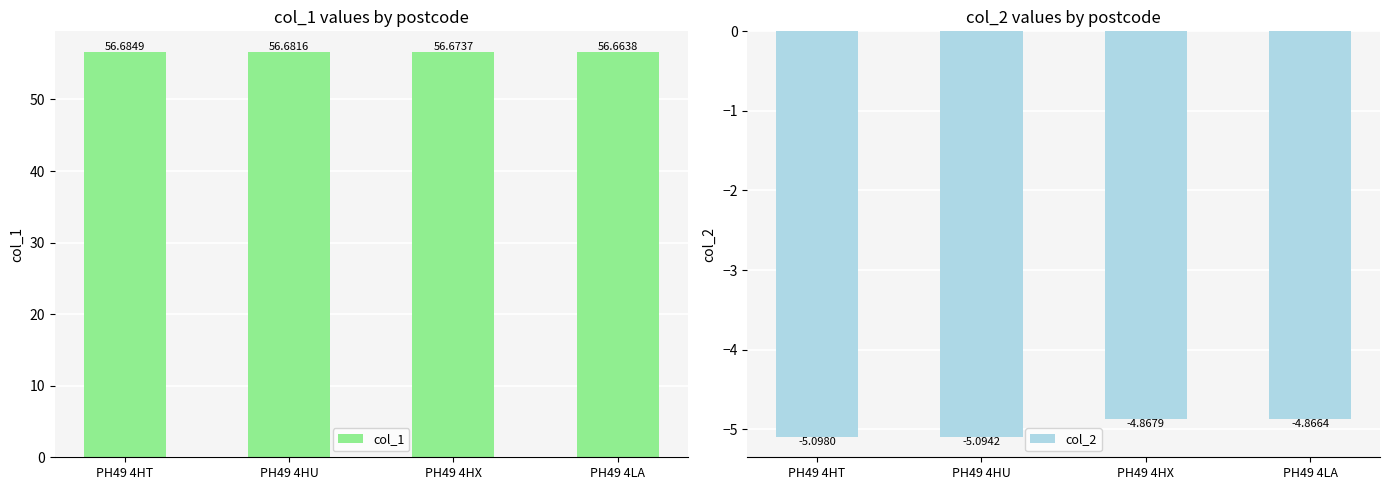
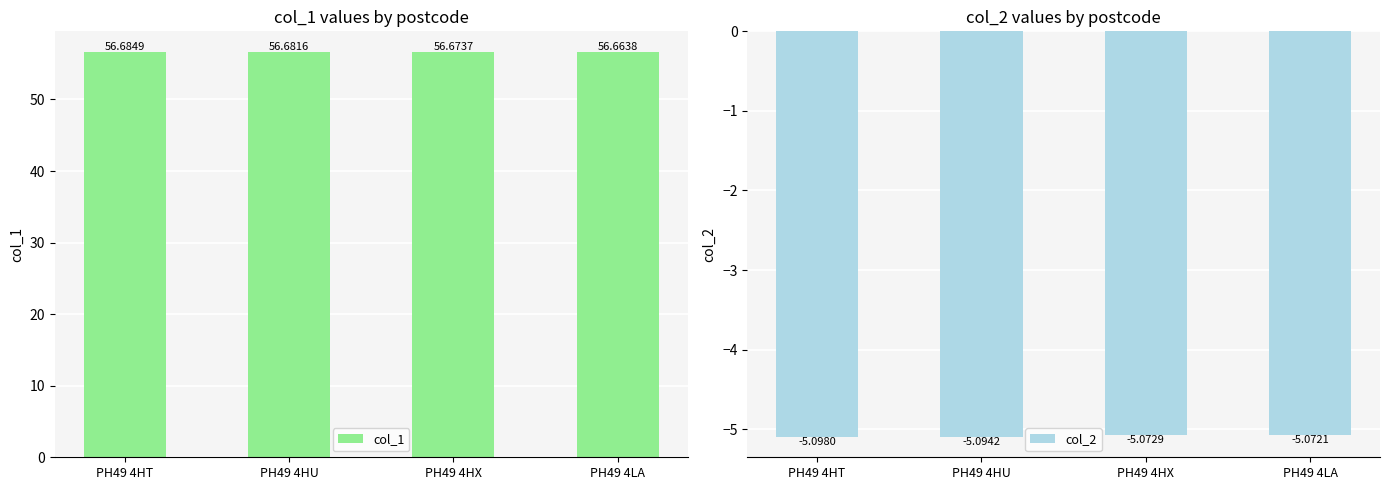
col_2 values by postcode, PH49 4HX: -4.8679 -> -5.0729
col_2 values by postcode, PH49 4LA: -4.8664 -> -5.0721
